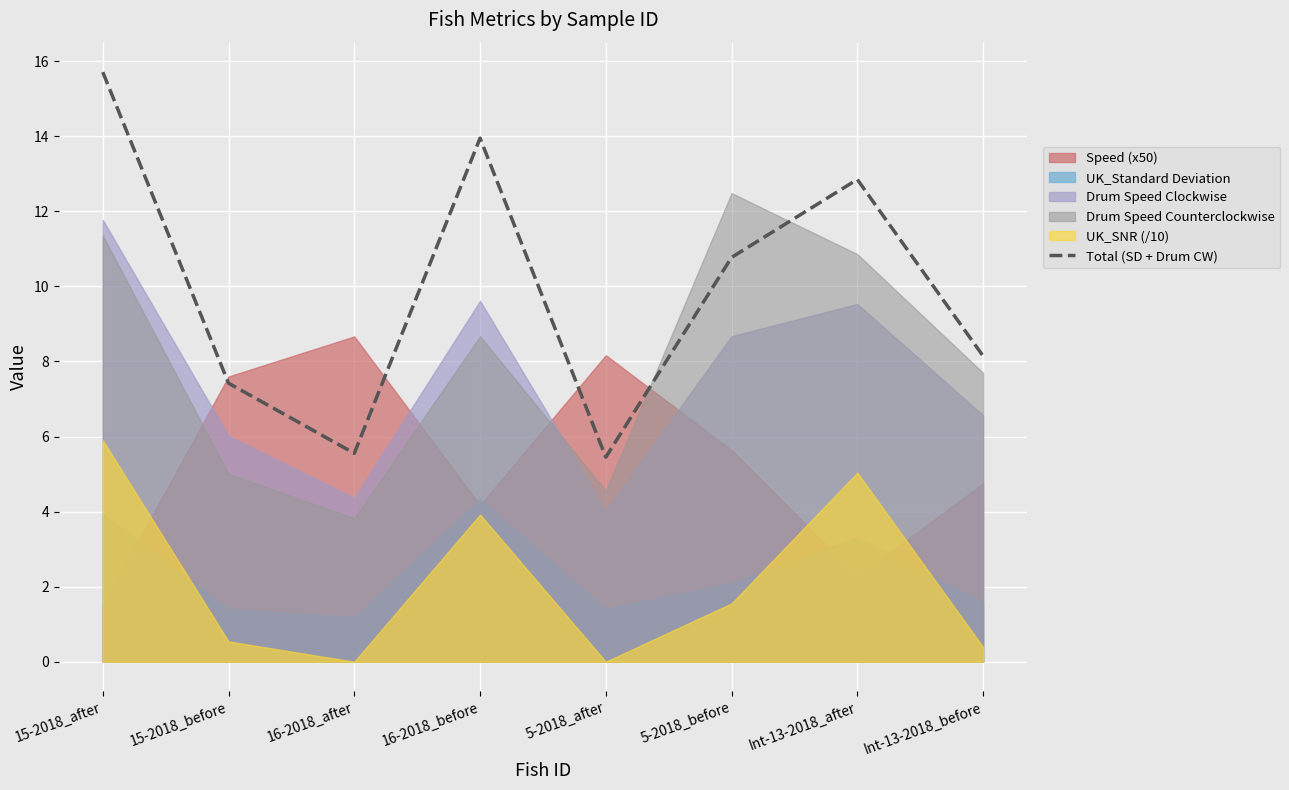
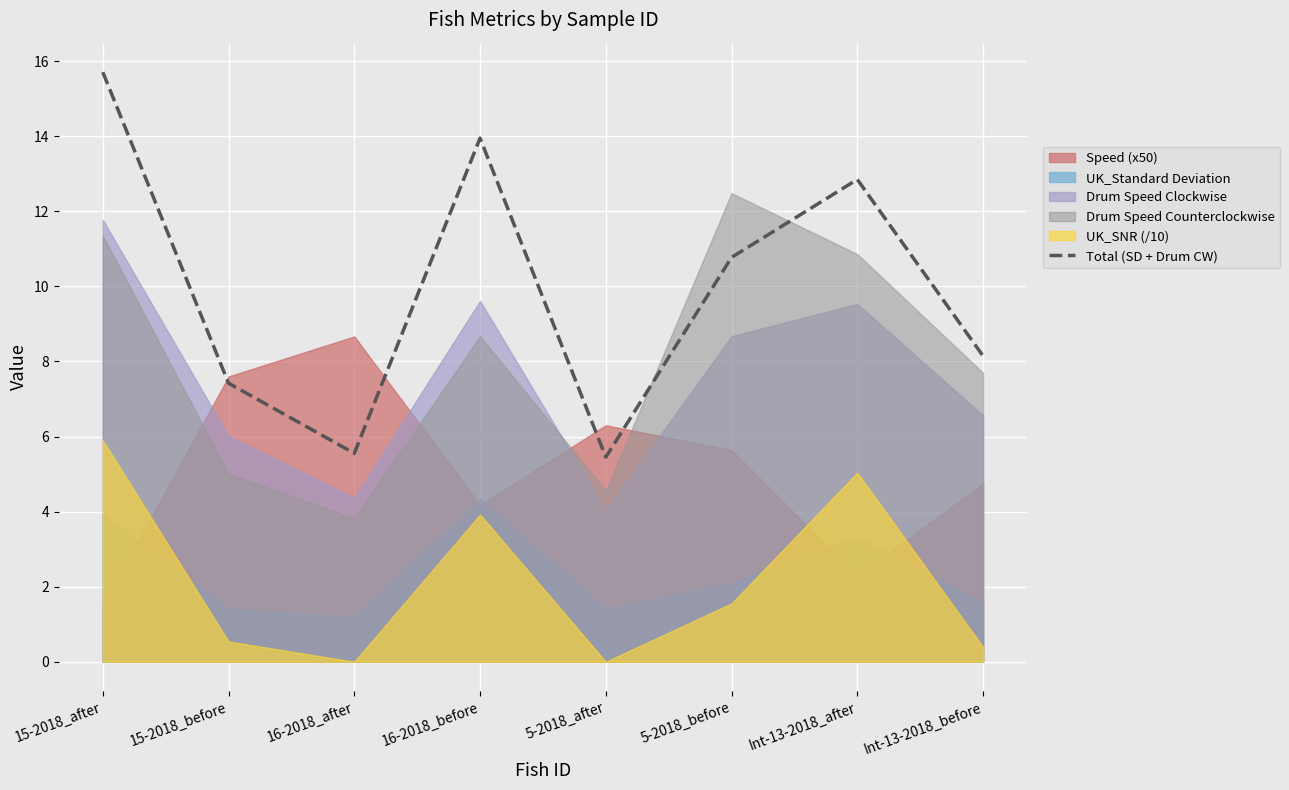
Speed (x50), 5-2018_after: 8.2 -> 6.3
